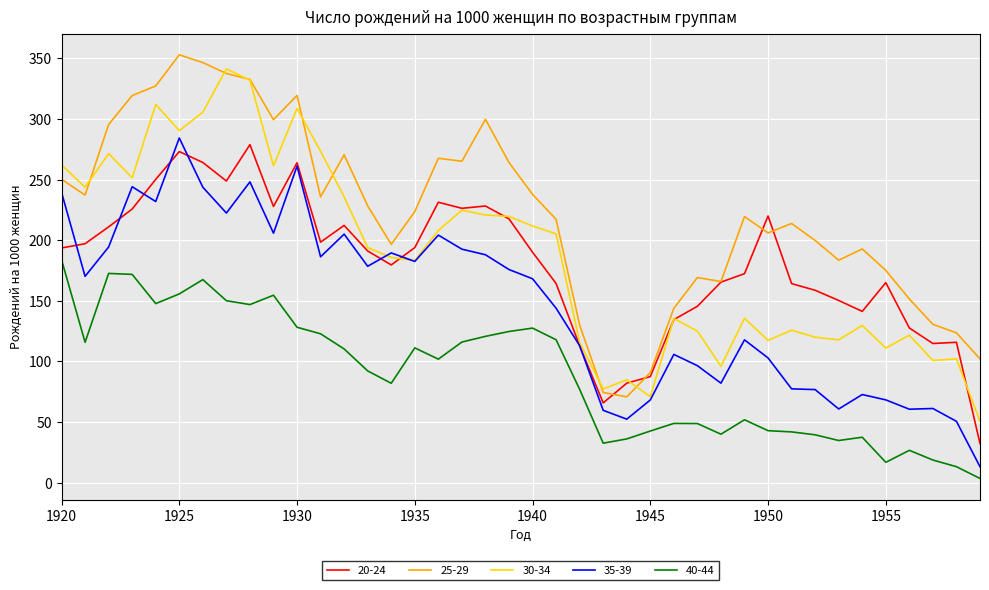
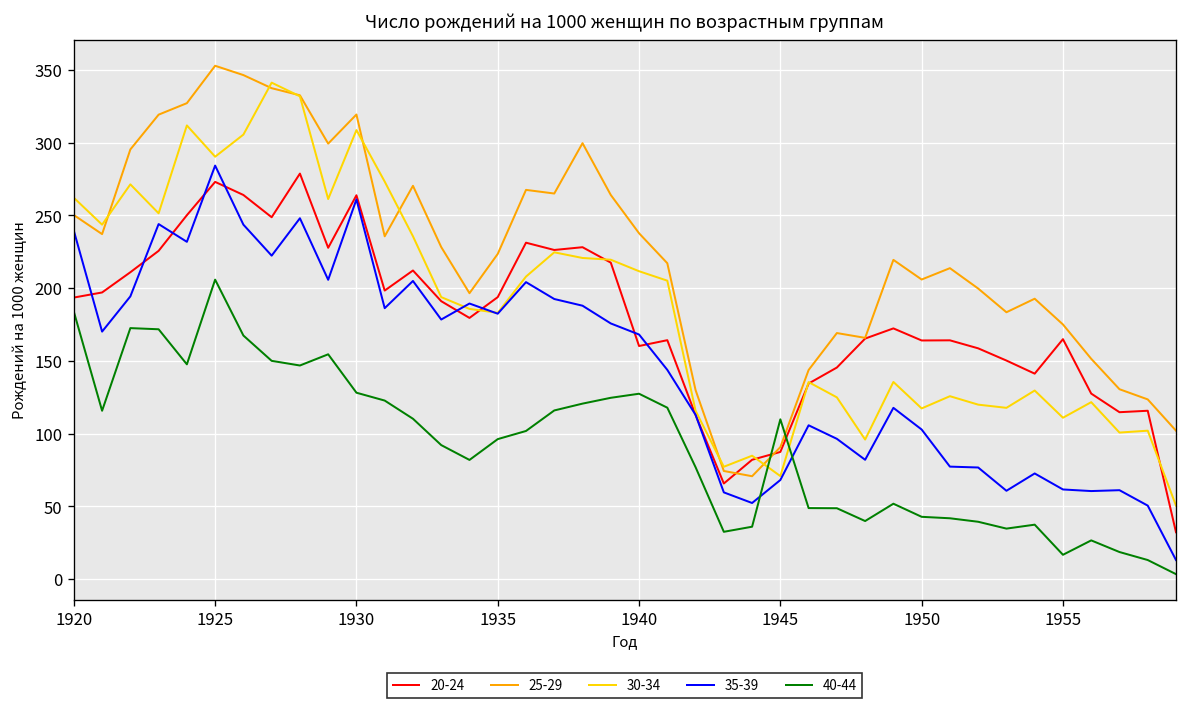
40-44, 1925: 156 -> 206
40-44, 1935: 111 -> 96
20-24, 1940: 190 -> 160
40-44, 1945: 43 -> 110
20-24, 1950: 220 -> 164
35-39, 1955: 68 -> 62
